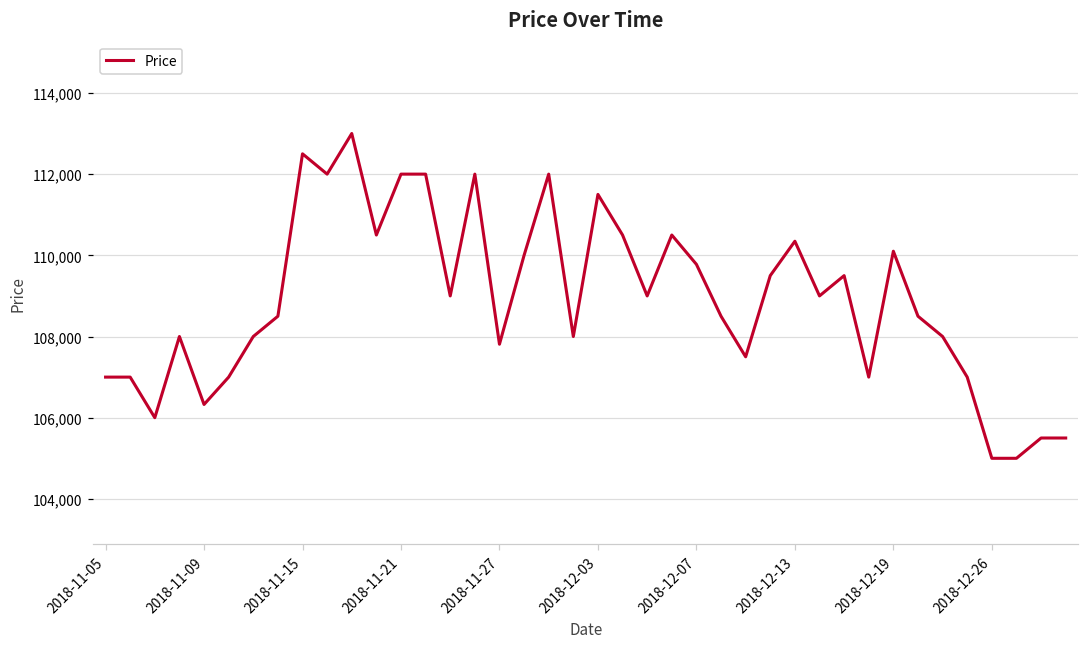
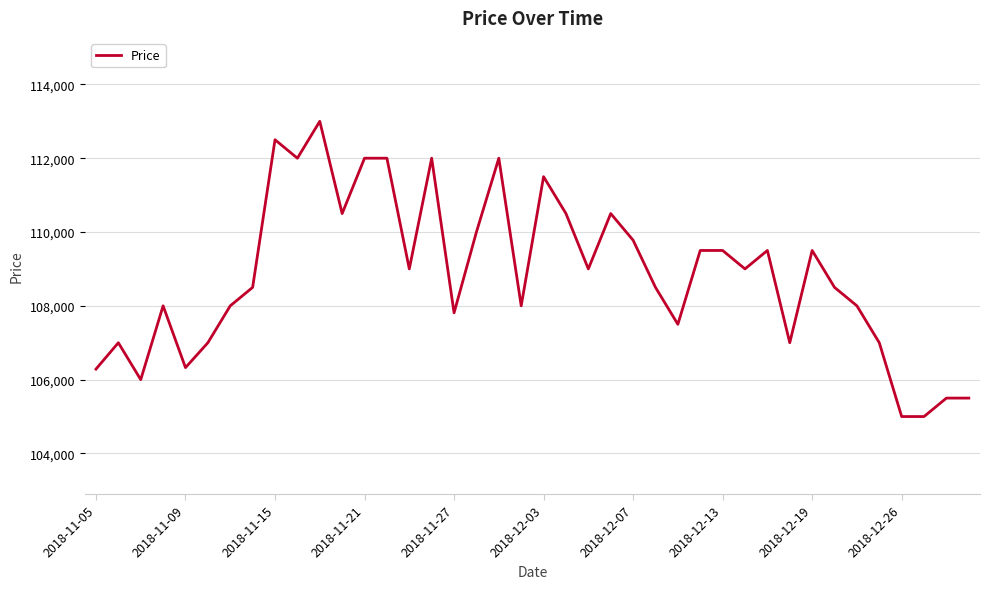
2018-11-05: 107,000 -> 106,300
2018-12-13: 110,300 -> 109,500
2018-12-19: 110,100 -> 109,500
